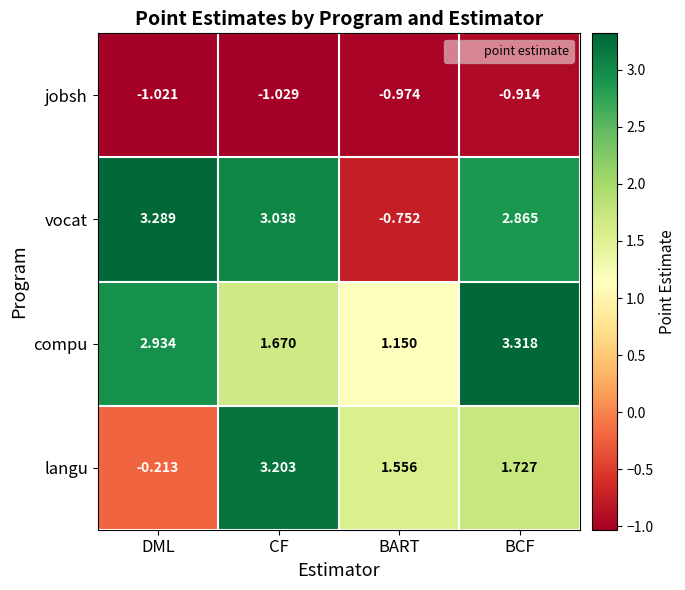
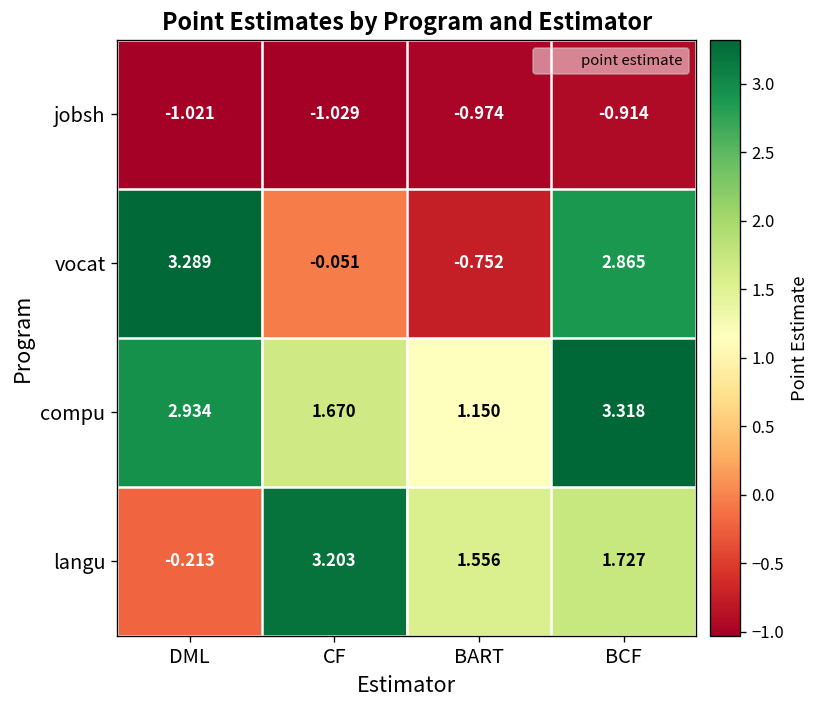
vocat, CF: 3.038 -> -0.051
